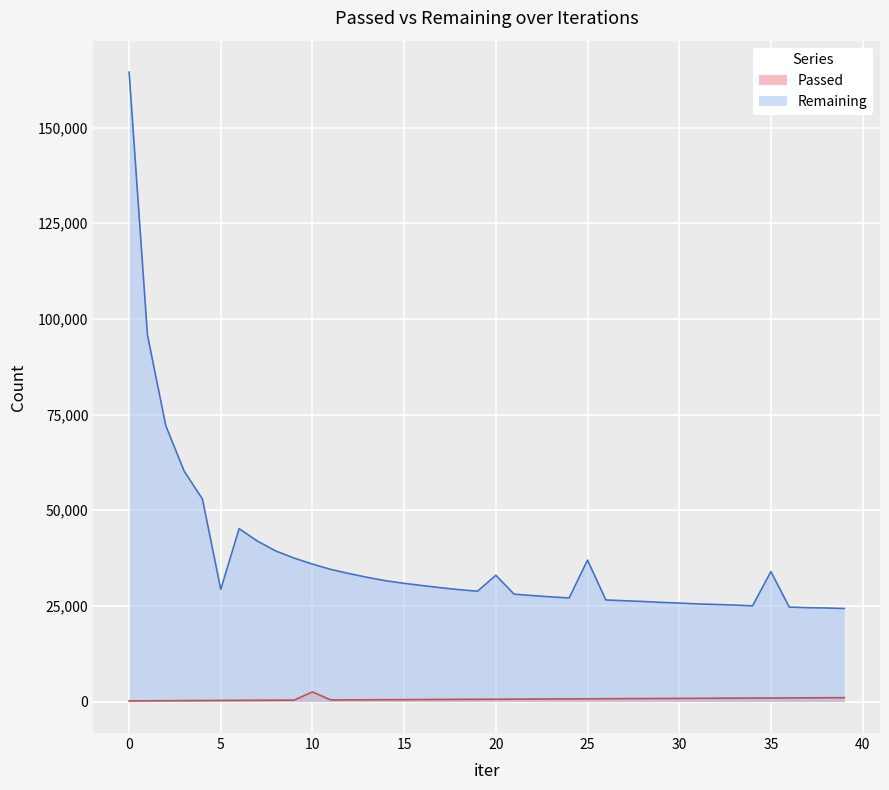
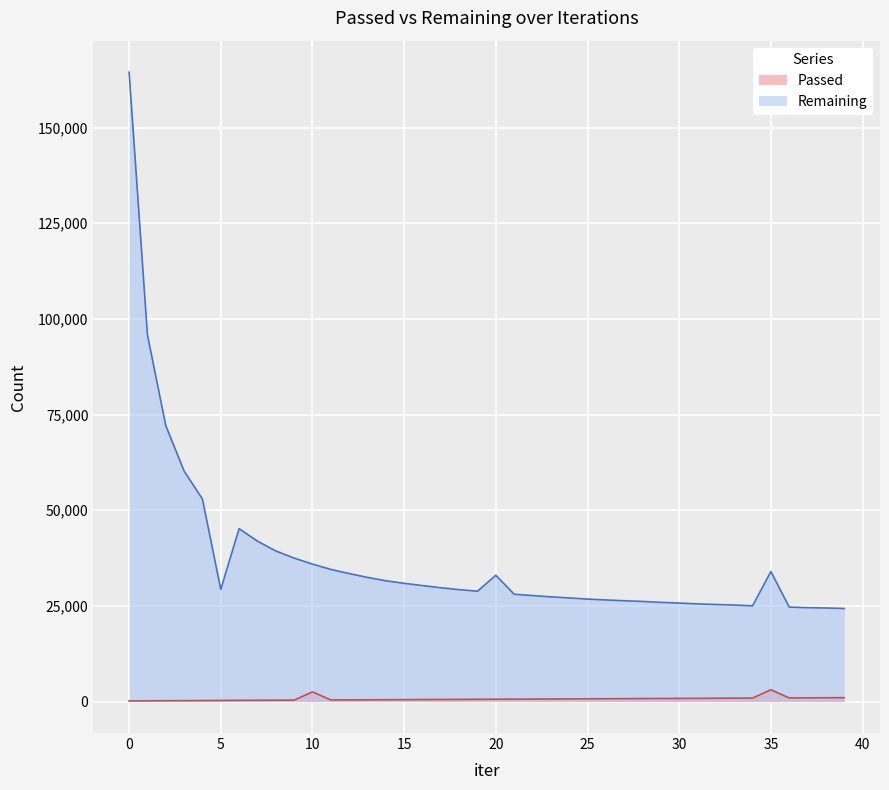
Remaining, 25: 37,000 -> 27,000
Passed, 35: 1,000 -> 3,000
